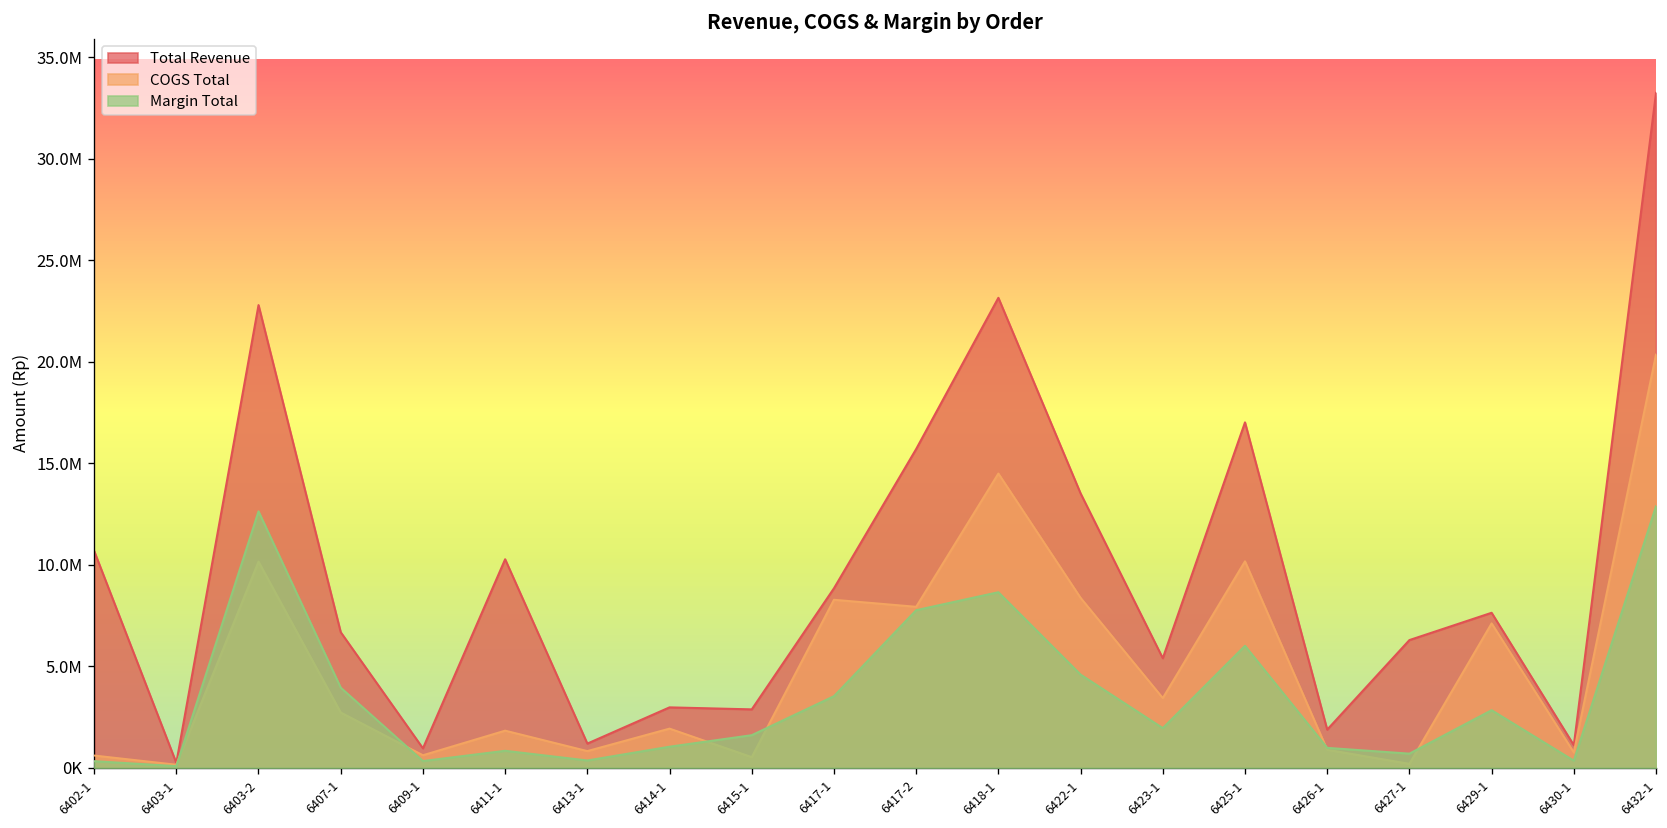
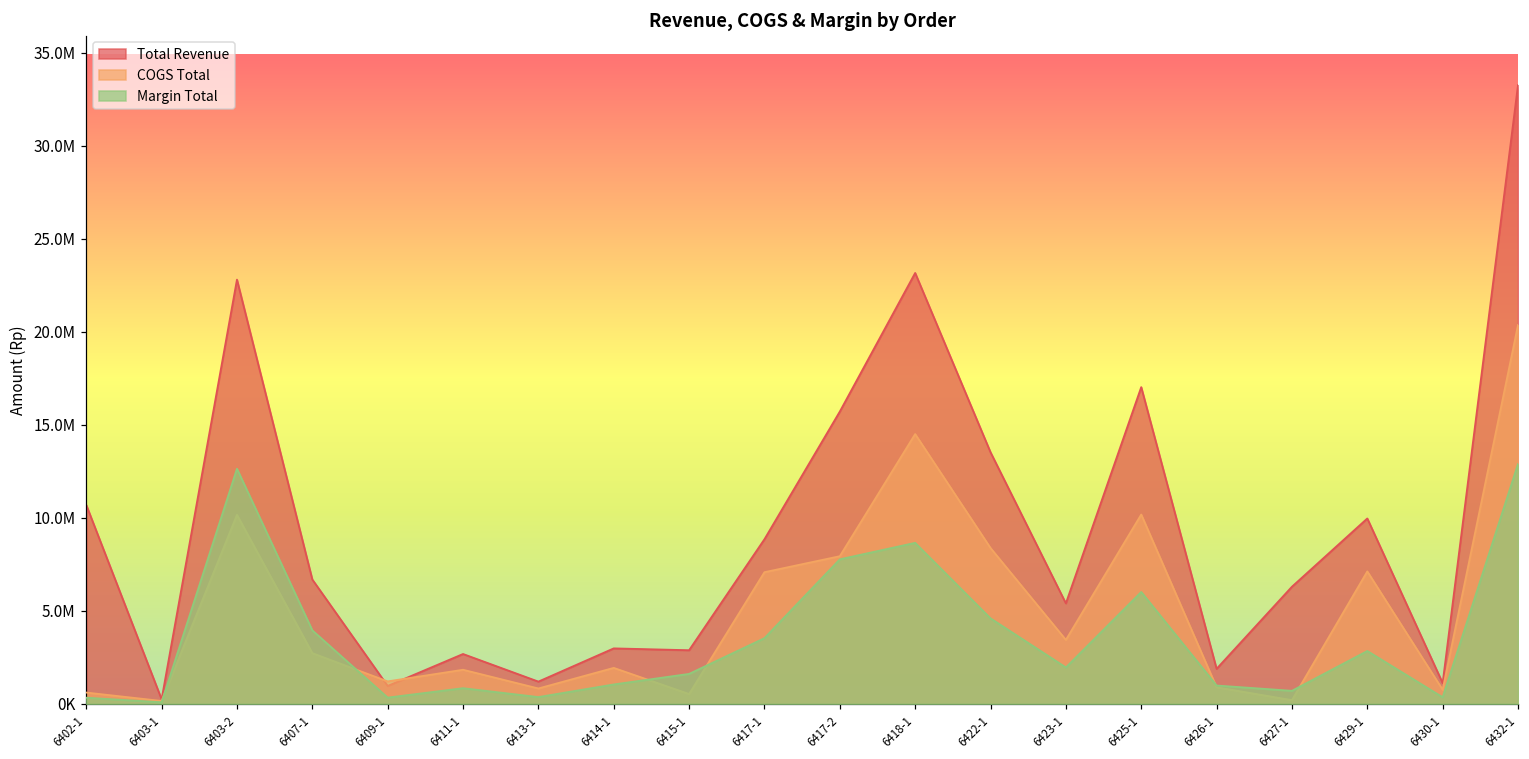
COGS Total, 6409-1: 600000 -> 1200000
Total Revenue, 6411-1: 10300000 -> 2700000
COGS Total, 6417-1: 8300000 -> 7100000
Total Revenue, 6429-1: 7600000 -> 10000000
